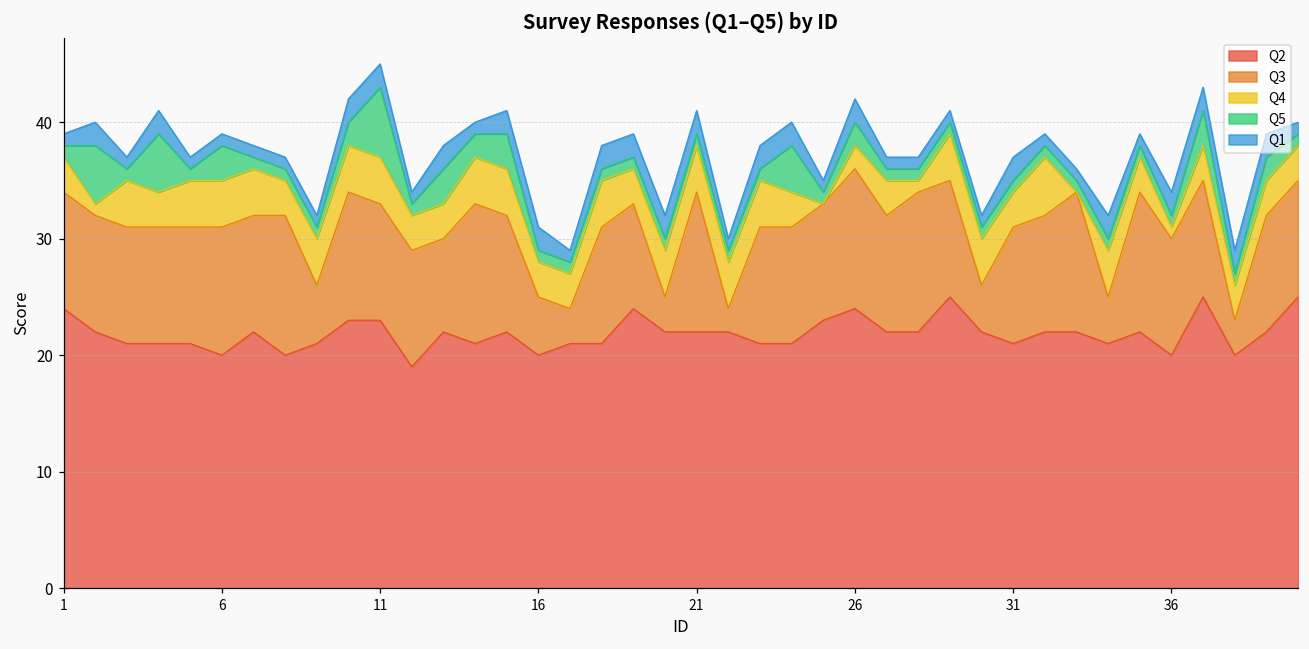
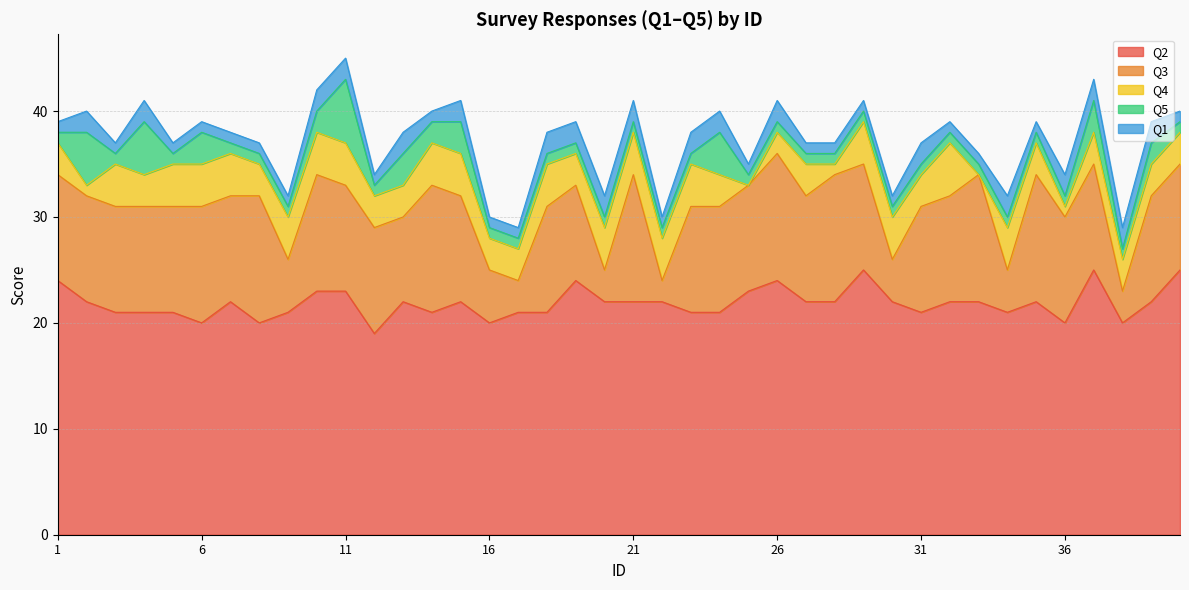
Q1, 16: 2 -> 1
Q5, 26: 2 -> 1
